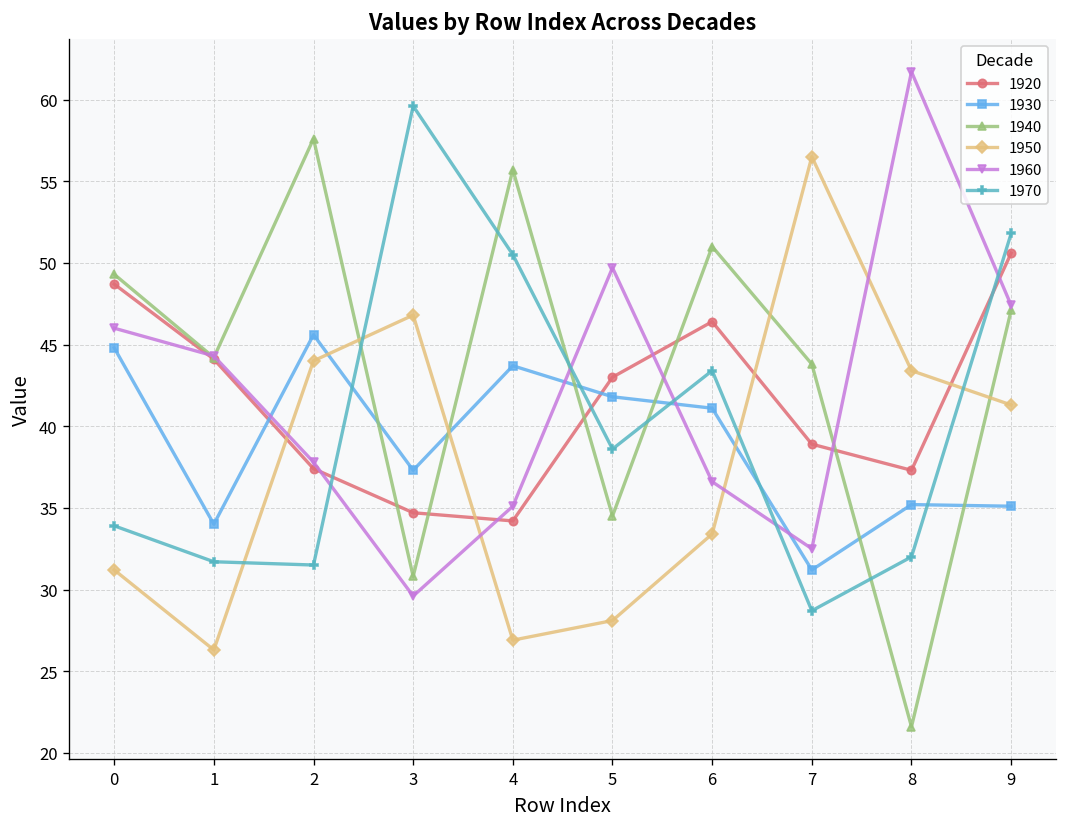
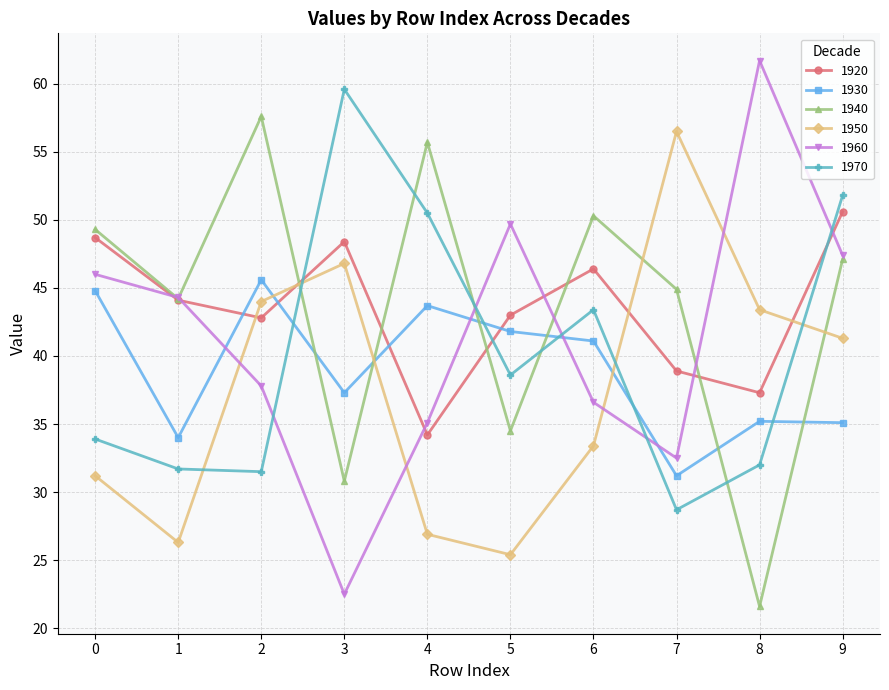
1920, 2: 37.4 -> 42.8
1920, 3: 34.7 -> 48.4
1960, 3: 29.6 -> 22.5
1950, 5: 28.1 -> 25.4
1940, 6: 51.0 -> 50.3
1940, 7: 43.8 -> 44.9
